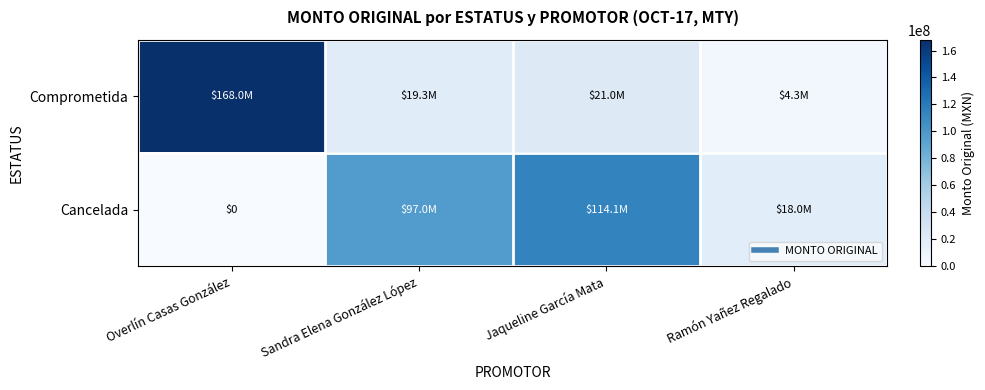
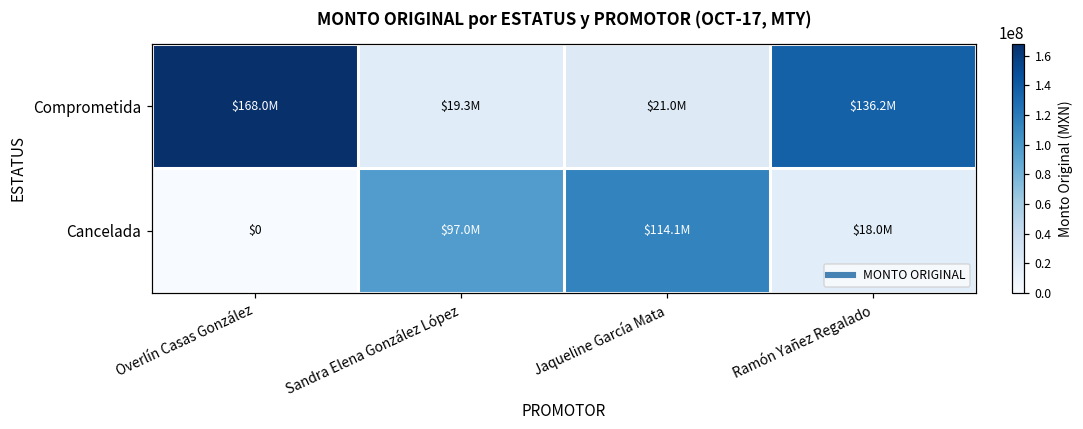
Comprometida, Ramón Yañez Regalado: $4.3M -> $136.2M
